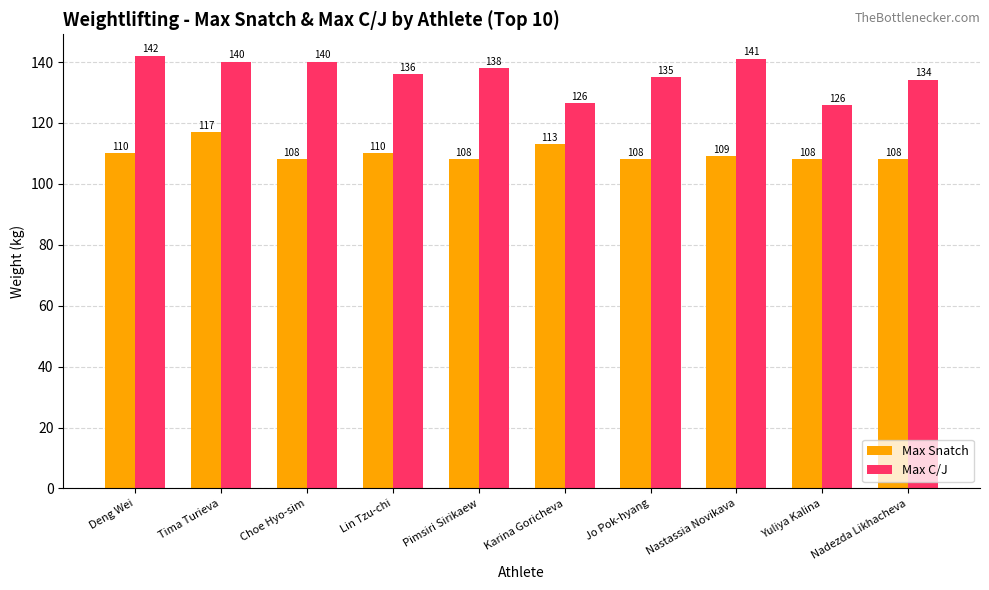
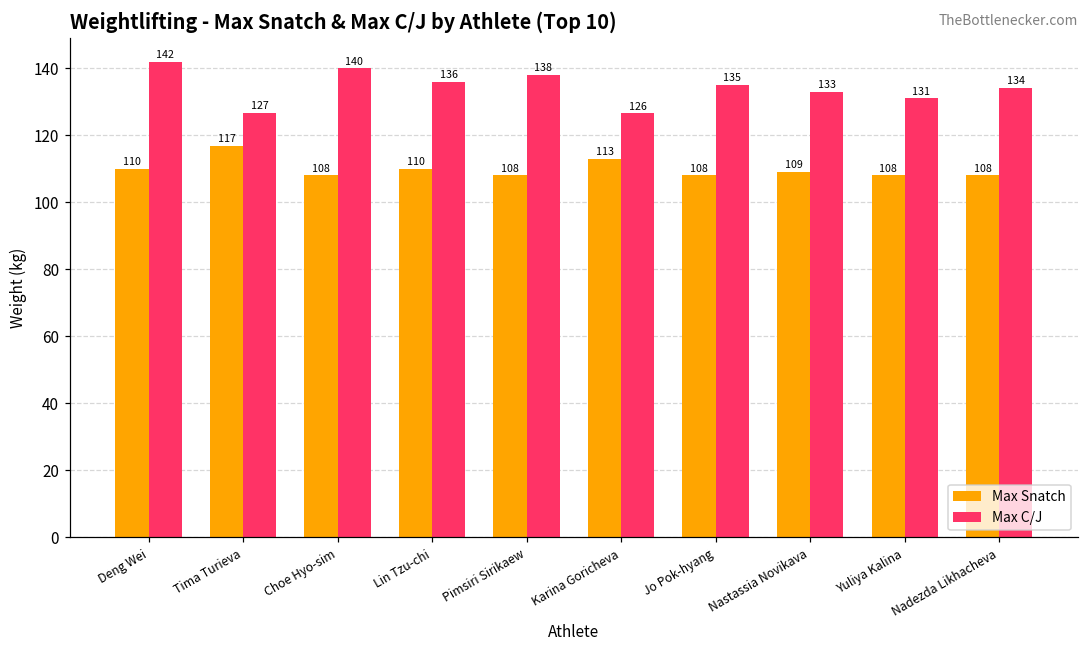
Max C/J, Tima Turieva: 140 -> 127
Max C/J, Nastassia Novikava: 141 -> 133
Max C/J, Yuliya Kalina: 126 -> 131
